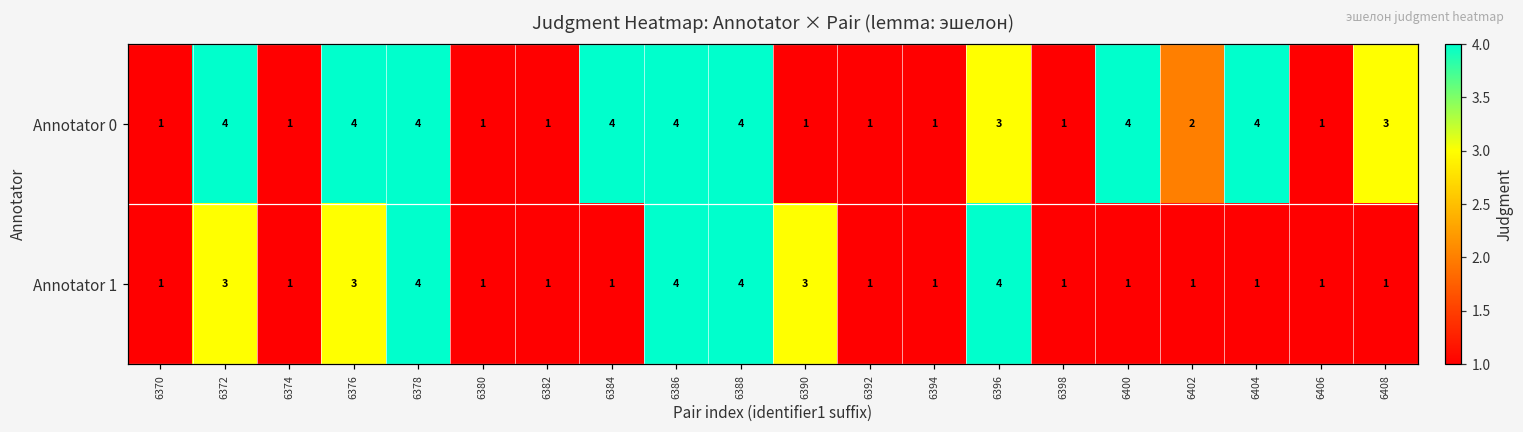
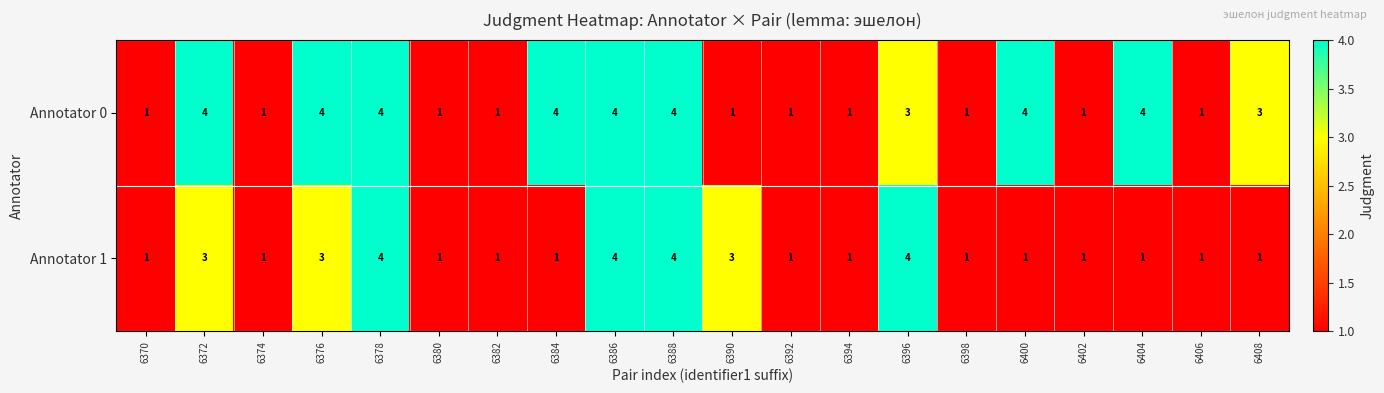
Annotator 0, 6402: 2 -> 1
